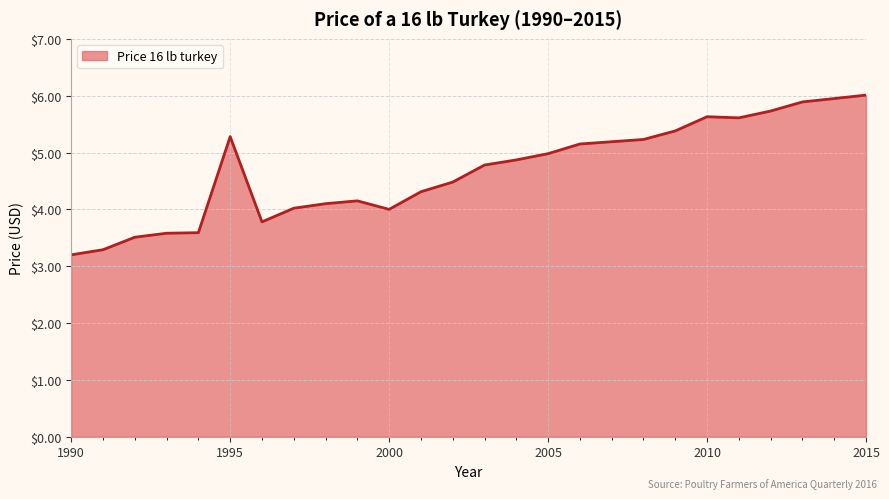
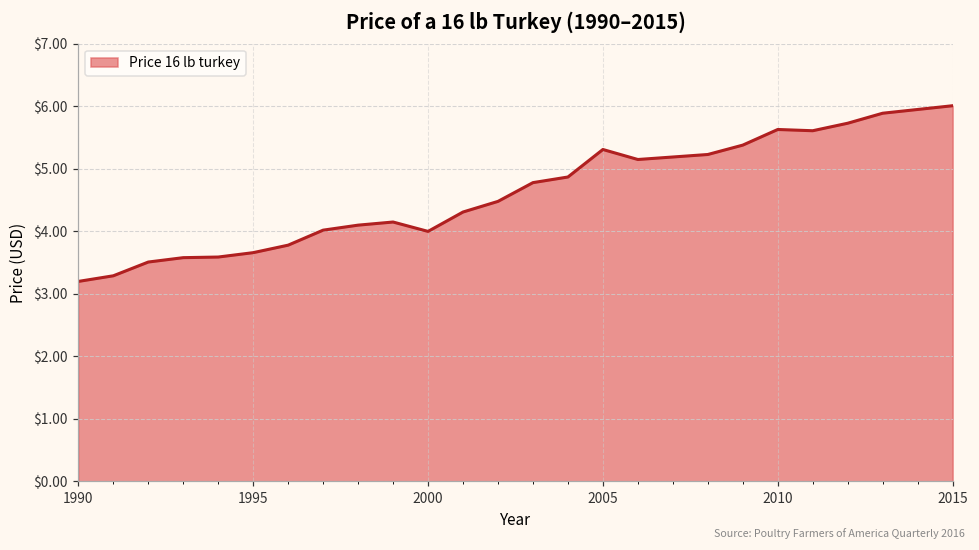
1995: $5.3 -> $3.7
2005: $5.0 -> $5.3
